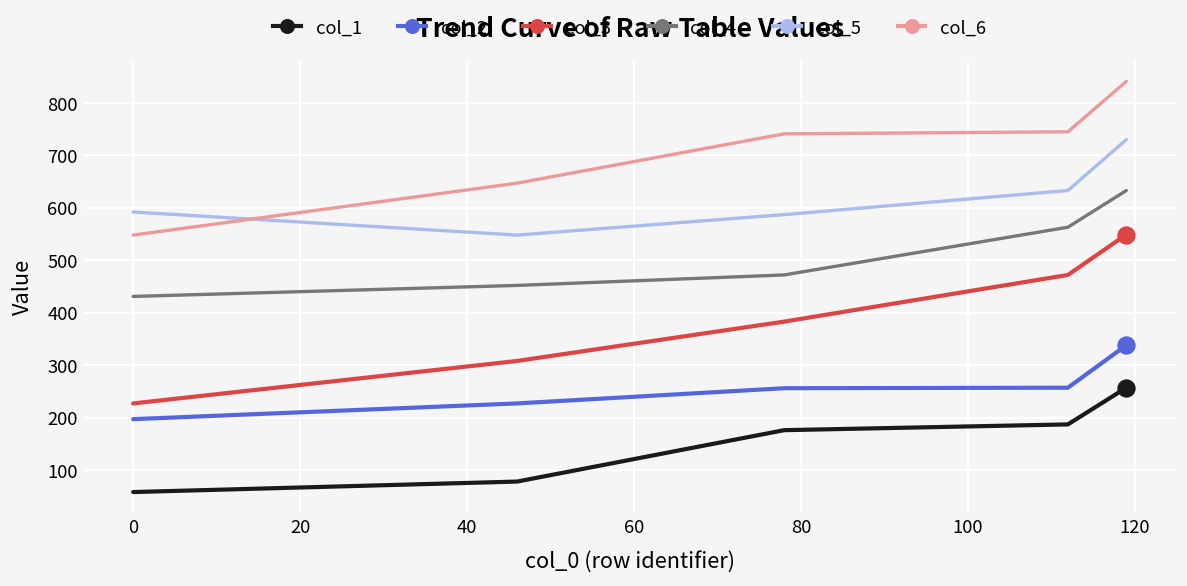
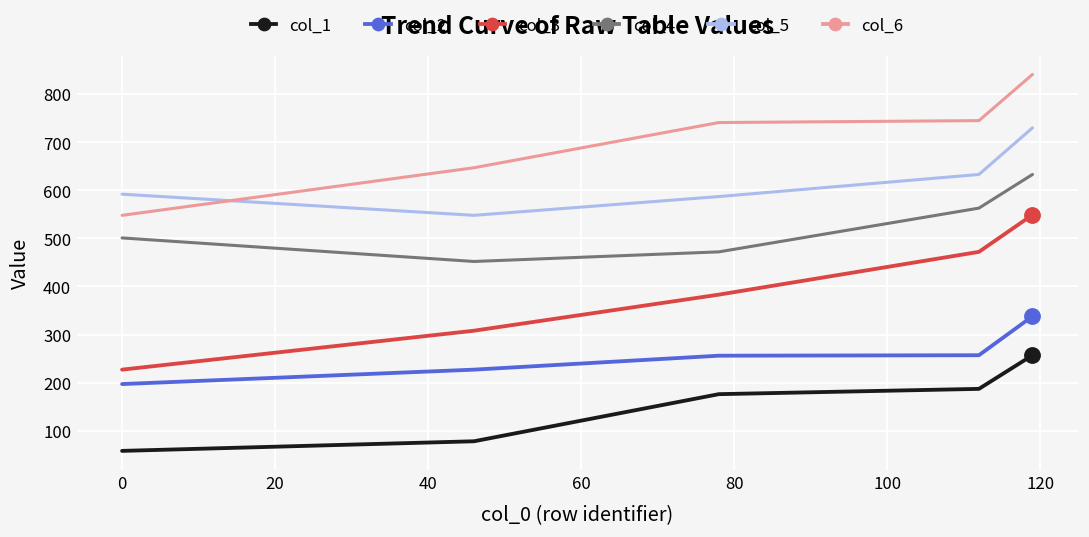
col_4, 0: 430 -> 500
